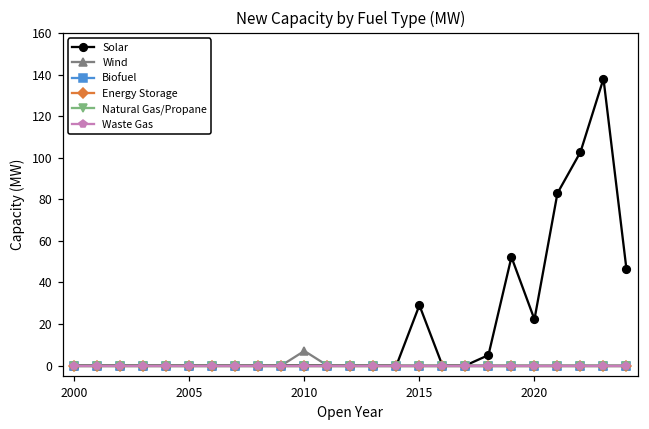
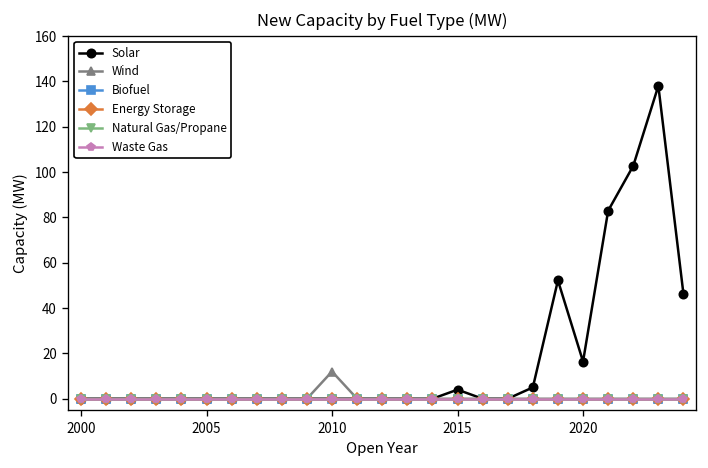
Wind, 2010: 7 -> 12
Solar, 2015: 29 -> 4
Solar, 2020: 22 -> 16
